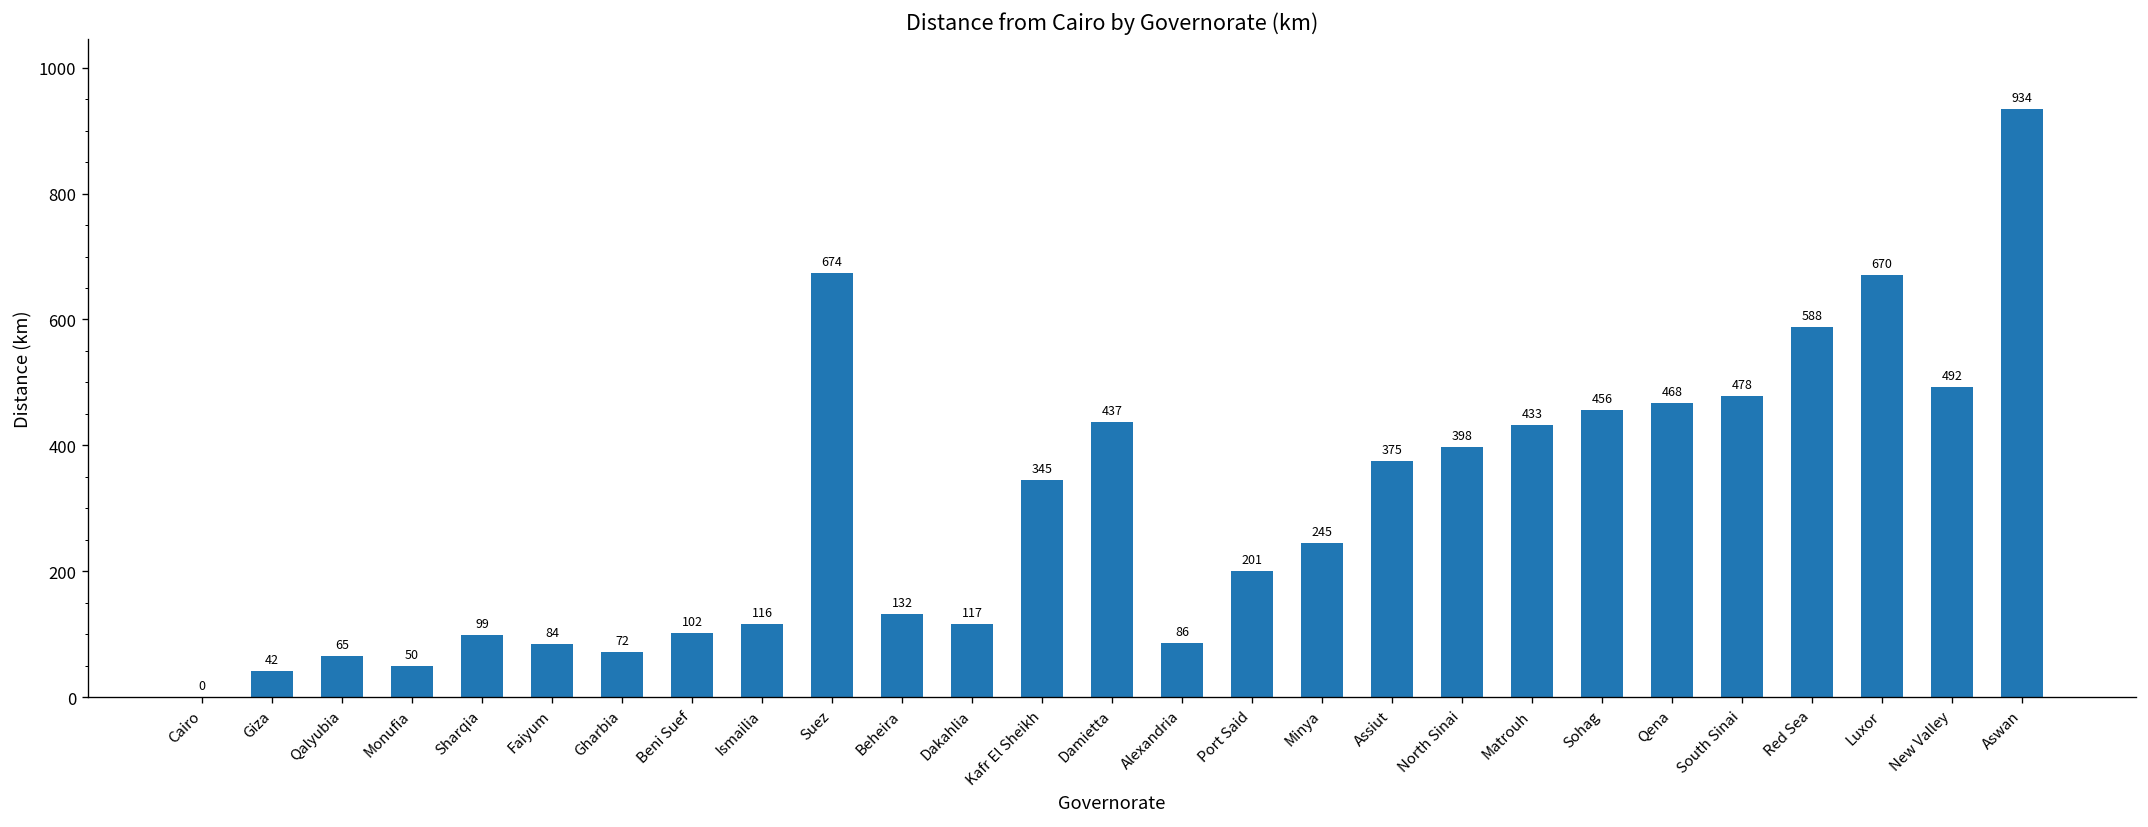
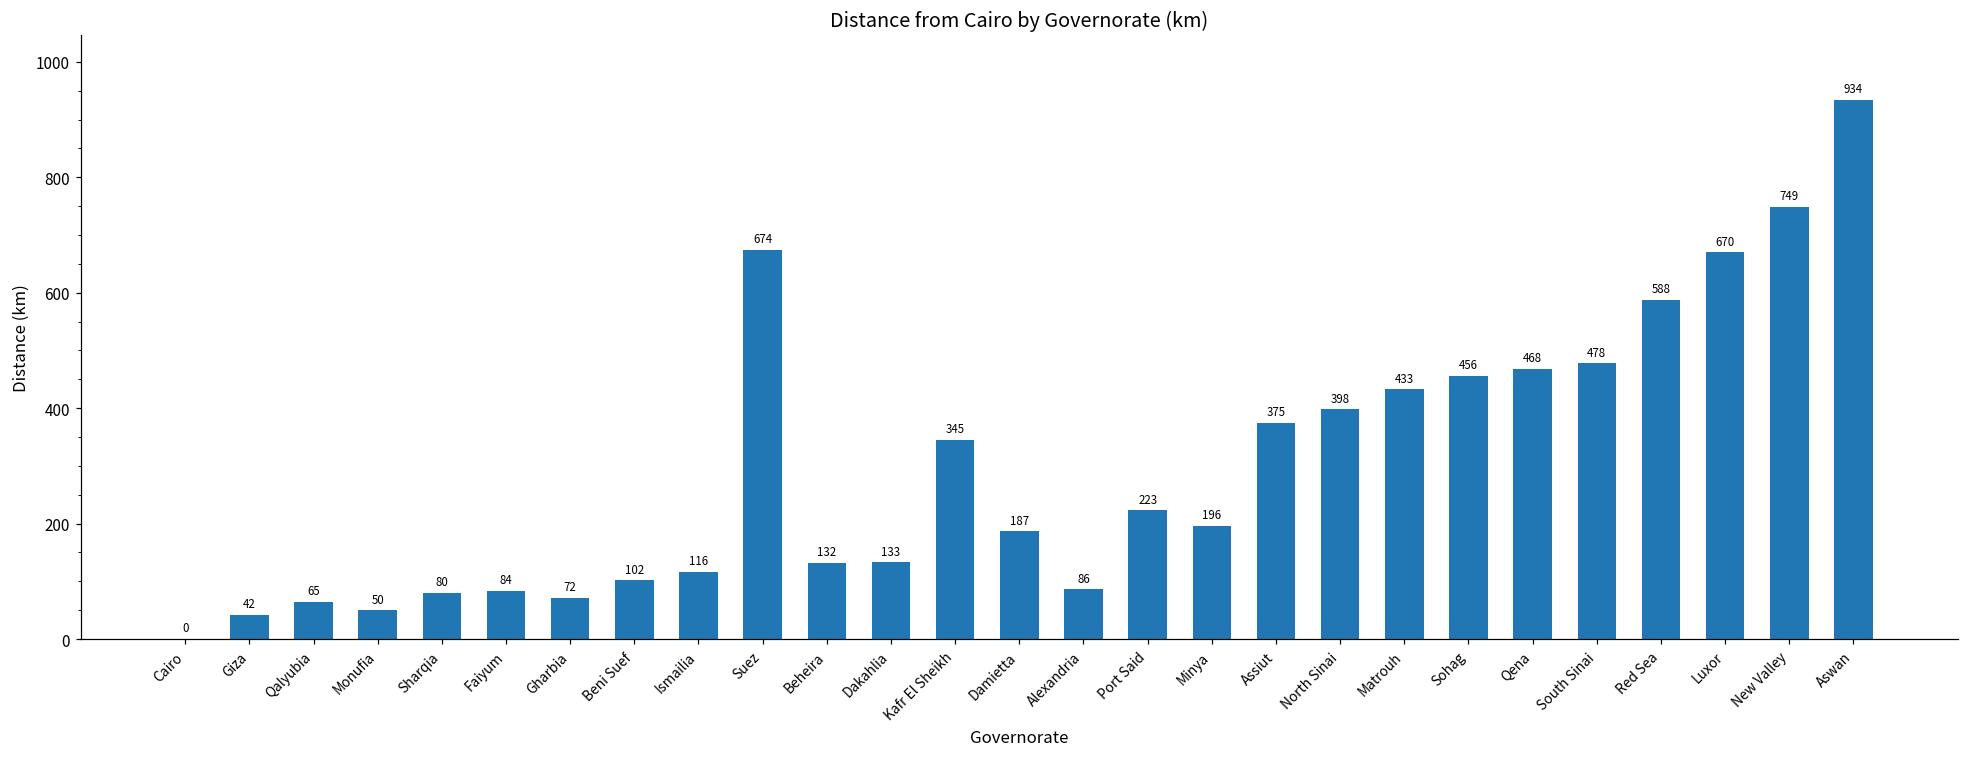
Sharqia: 99 -> 80
Dakahlia: 117 -> 133
Damietta: 437 -> 187
Port Said: 201 -> 223
Minya: 245 -> 196
New Valley: 492 -> 749
